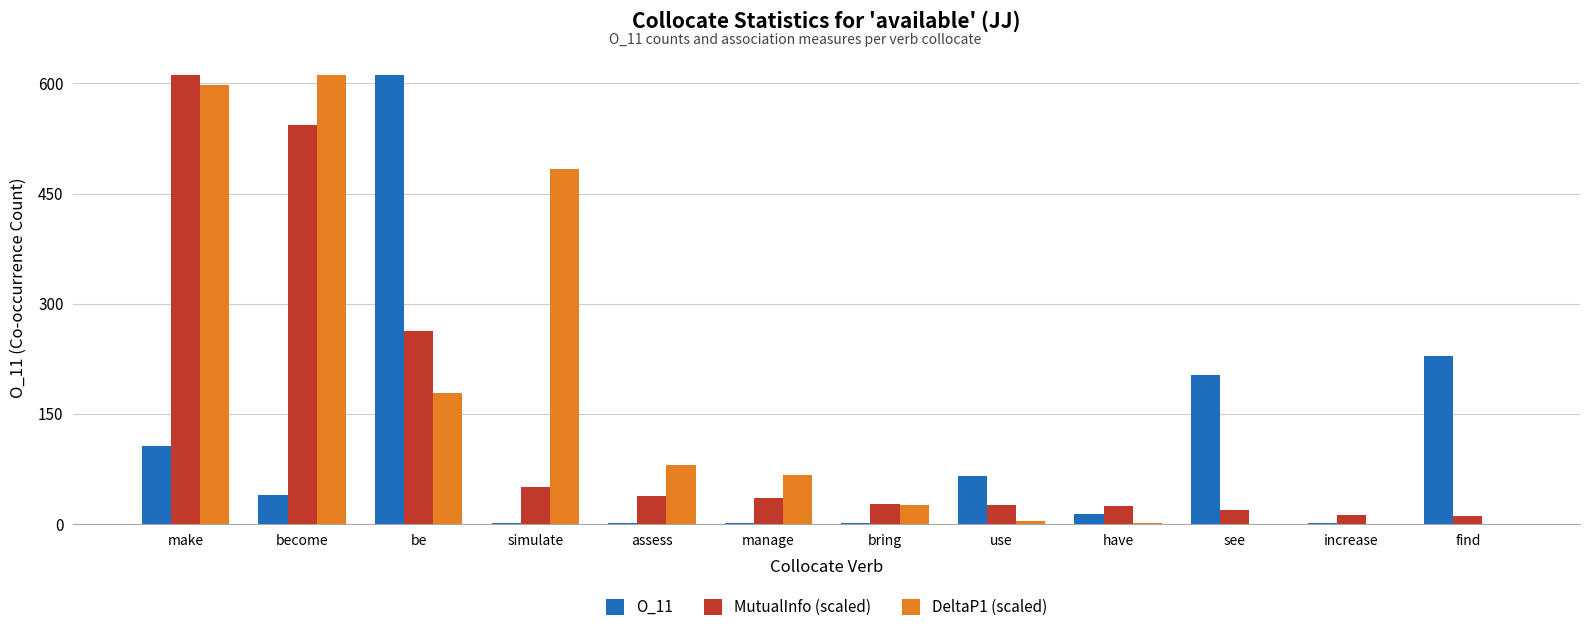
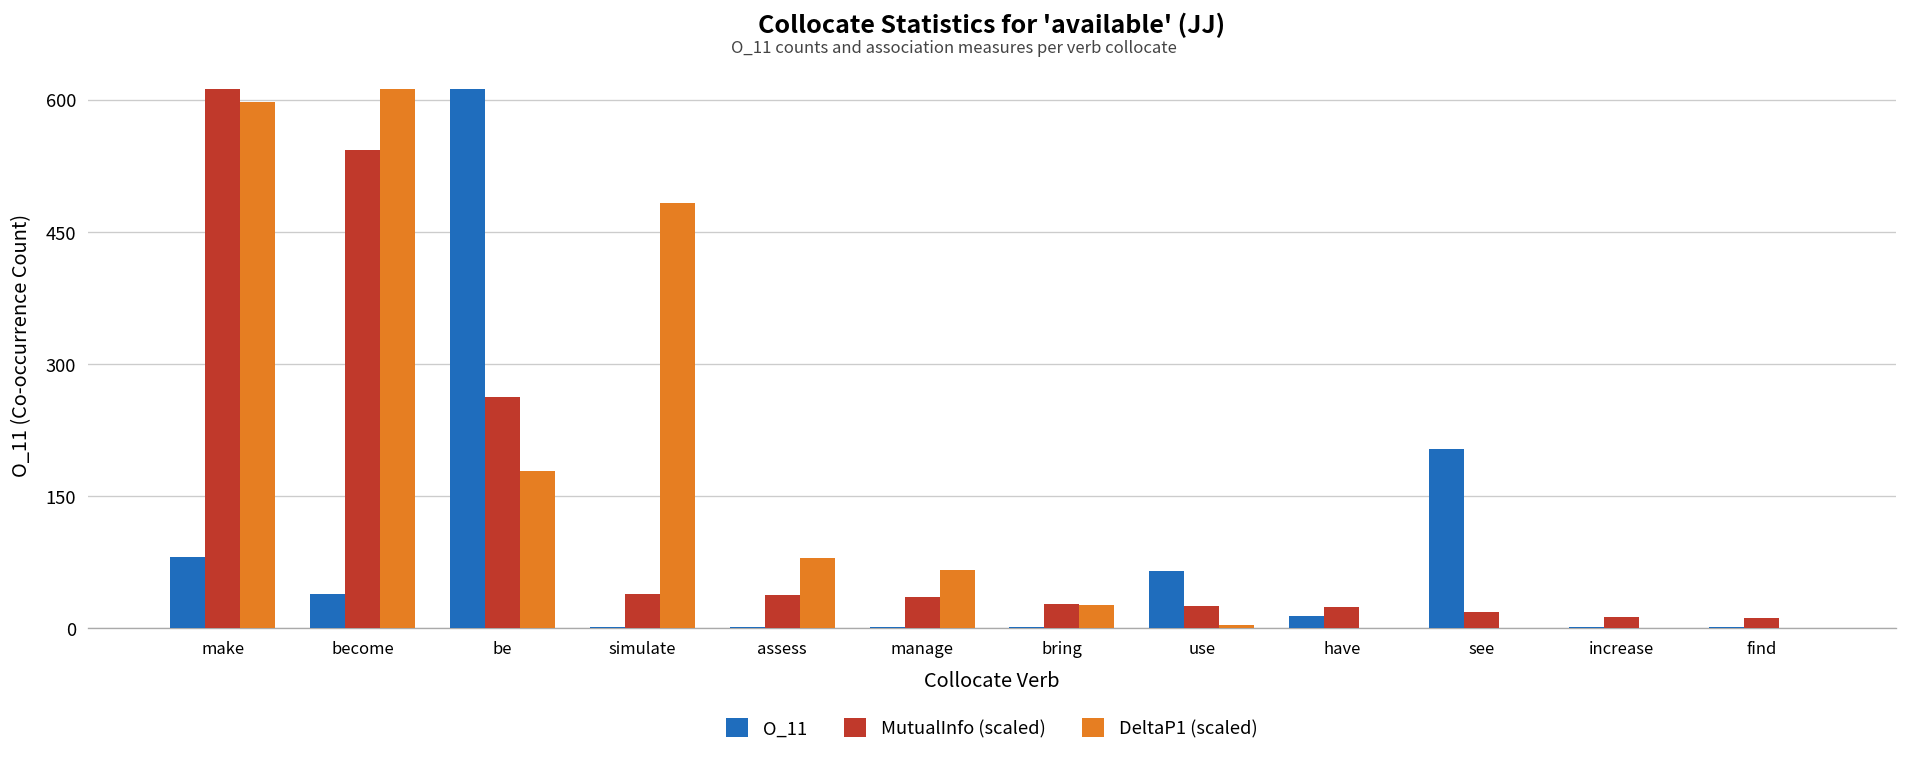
O_11, make: 110 -> 80
MutualInfo (scaled), simulate: 50 -> 40
O_11, find: 230 -> 0
